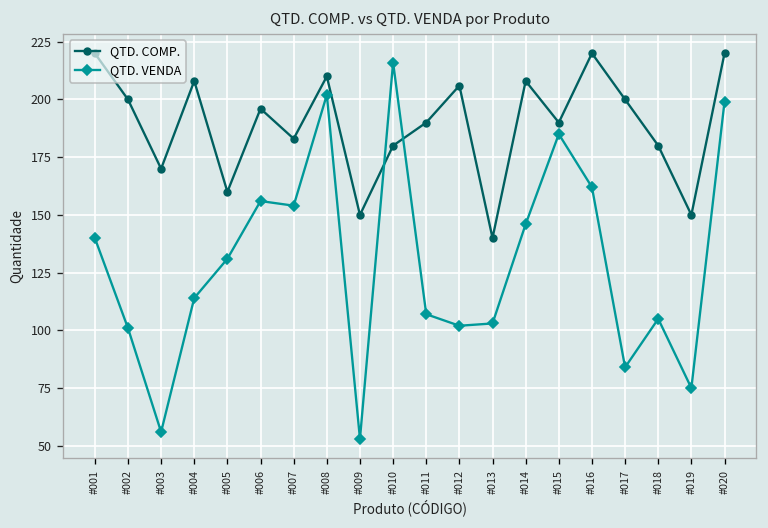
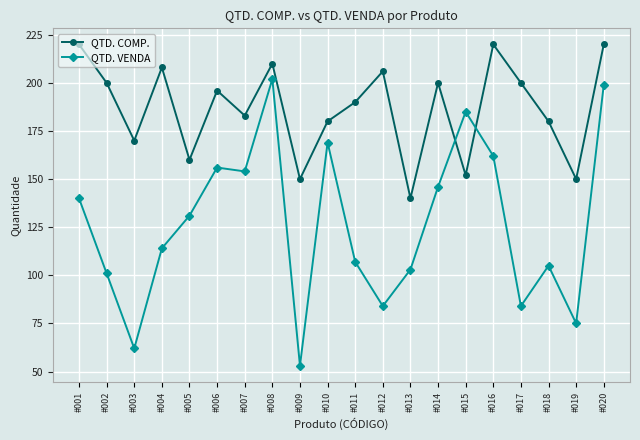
QTD. VENDA, #003: 56 -> 62
QTD. VENDA, #010: 216 -> 169
QTD. VENDA, #012: 102 -> 84
QTD. COMP., #014: 208 -> 200
QTD. COMP., #015: 190 -> 152
